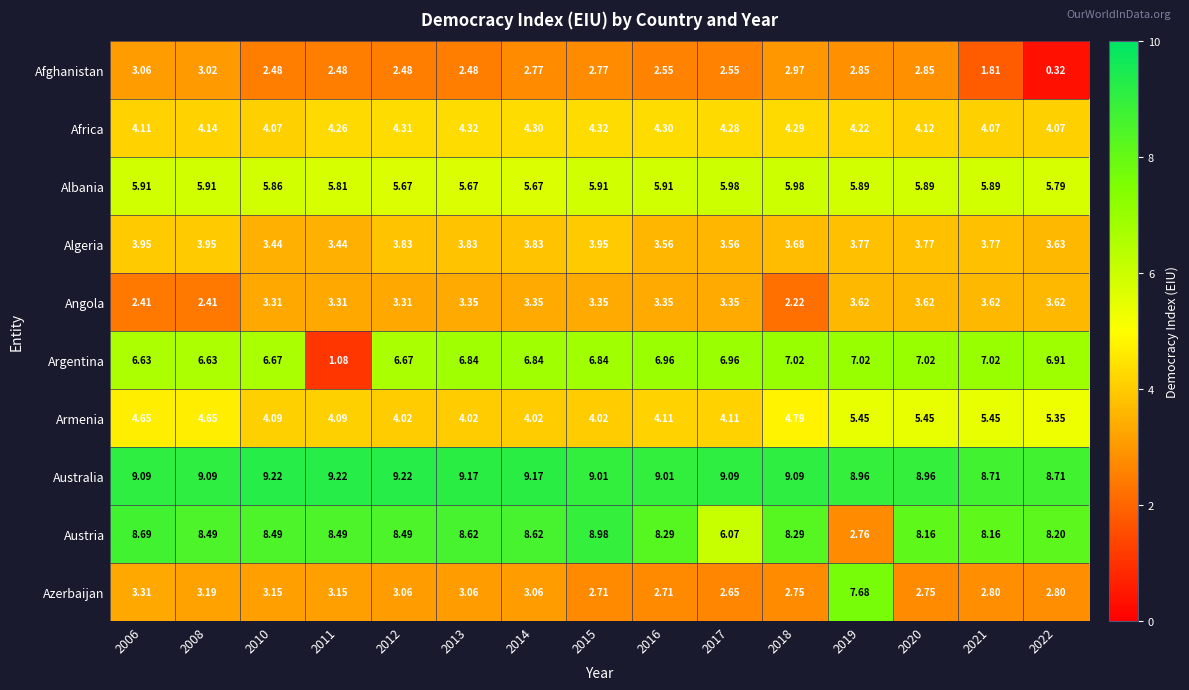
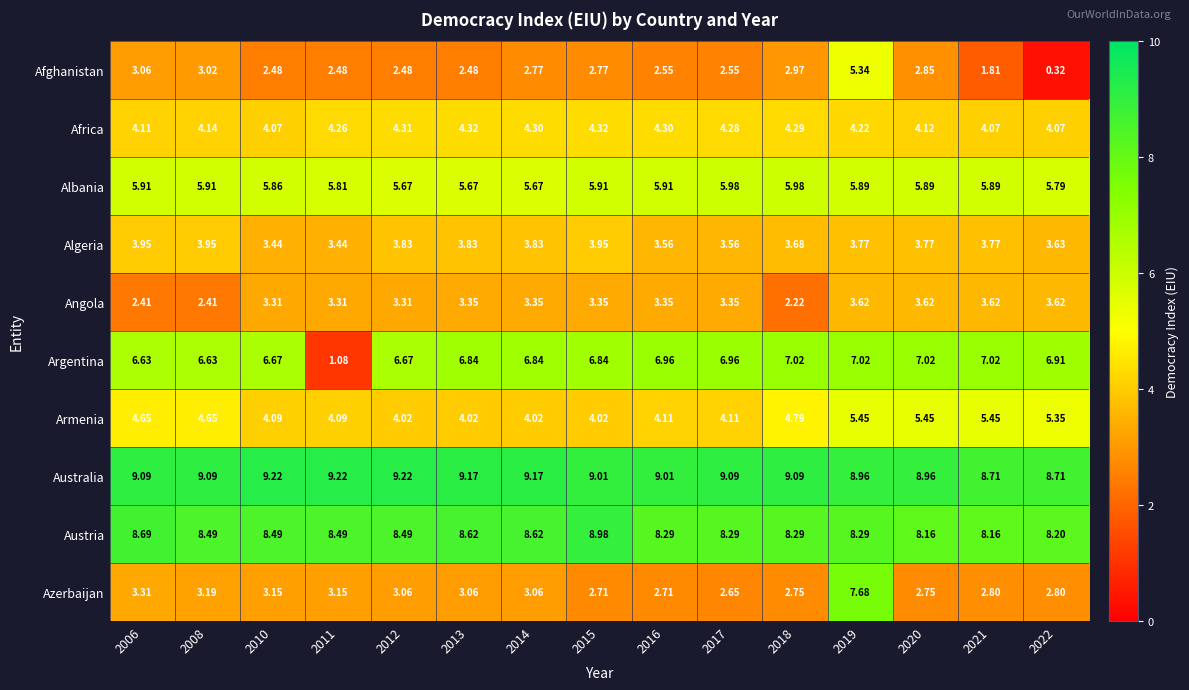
Afghanistan, 2019: 2.85 -> 5.34
Austria, 2017: 6.07 -> 8.29
Austria, 2019: 2.76 -> 8.29
